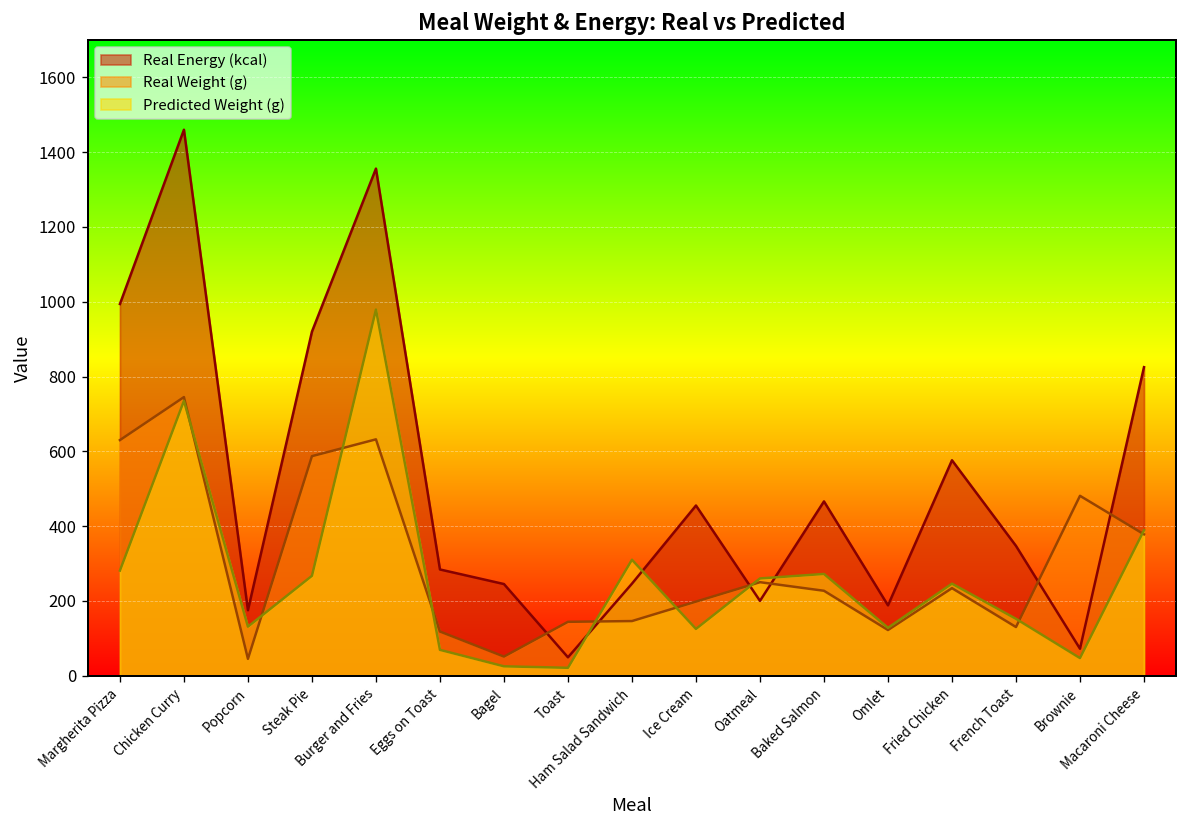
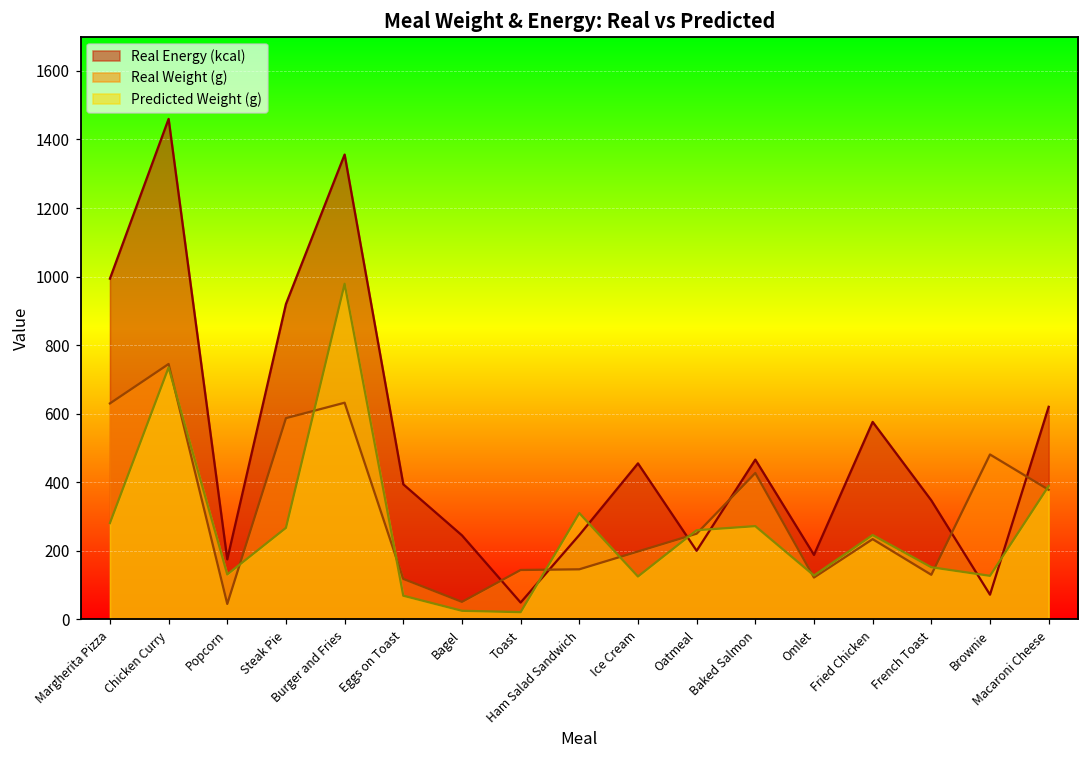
Real Energy (kcal), Eggs on Toast: 280 -> 390
Real Weight (g), Baked Salmon: 230 -> 430
Predicted Weight (g), Brownie: 50 -> 130
Real Energy (kcal), Macaroni Cheese: 830 -> 620
